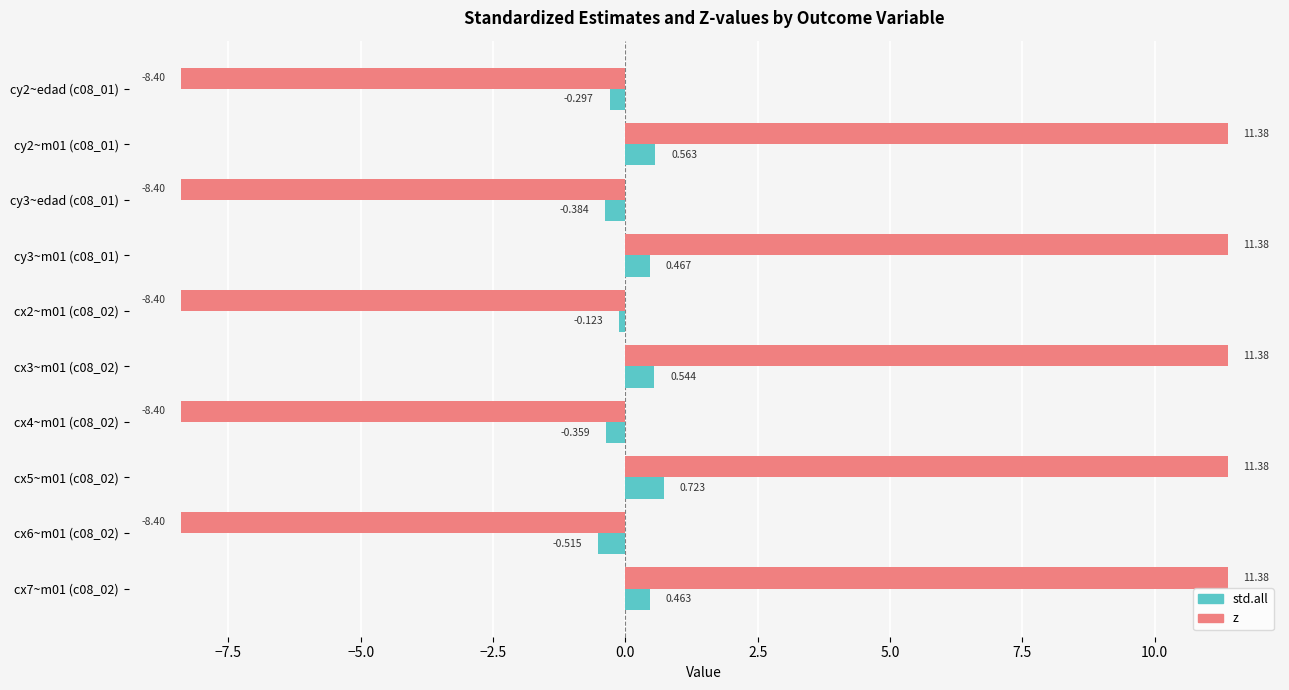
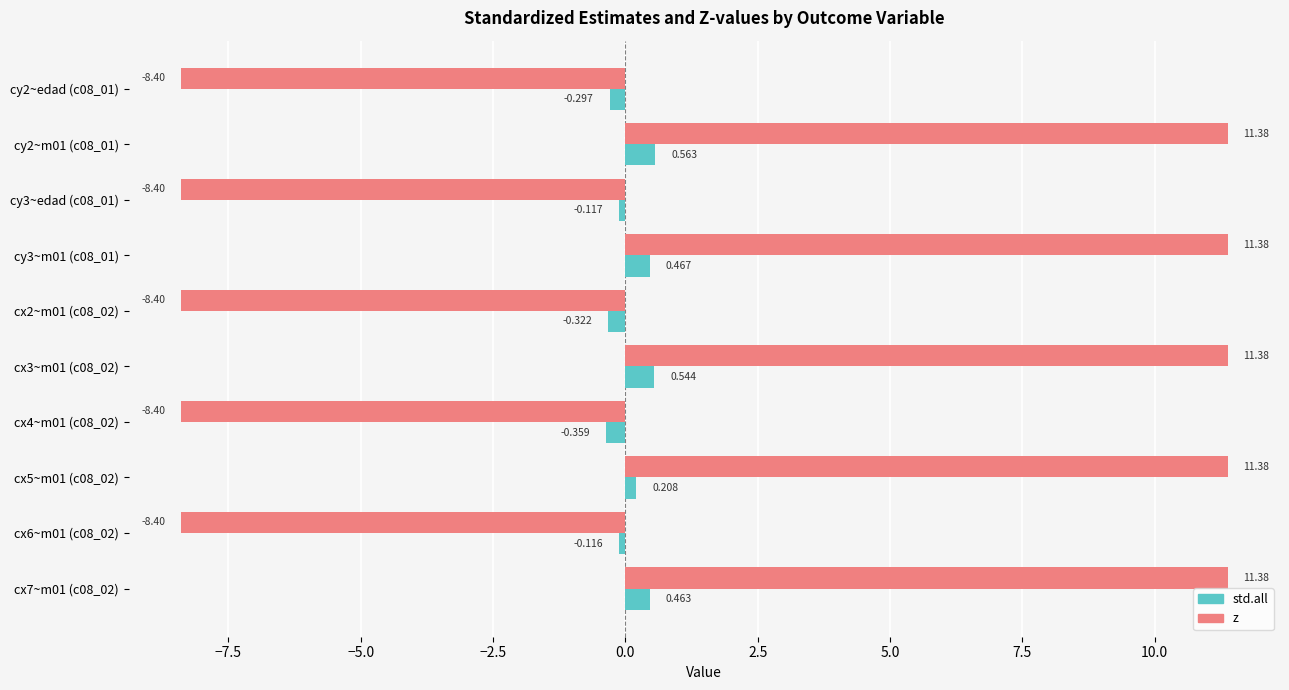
std.all, cy3~edad (c08_01): -0.384 -> -0.117
std.all, cx2~m01 (c08_02): -0.123 -> -0.322
std.all, cx5~m01 (c08_02): 0.723 -> 0.208
std.all, cx6~m01 (c08_02): -0.515 -> -0.116
